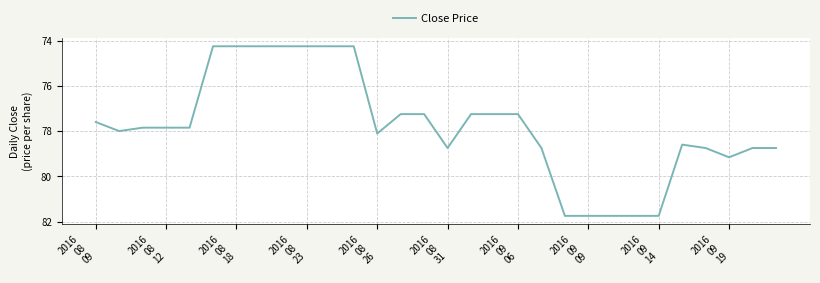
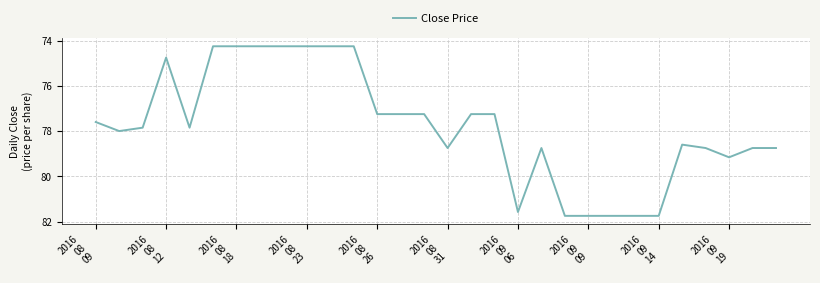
2016 08 12: 77.8 -> 74.8
2016 08 26: 78.1 -> 77.3
2016 09 06: 77.3 -> 81.6
